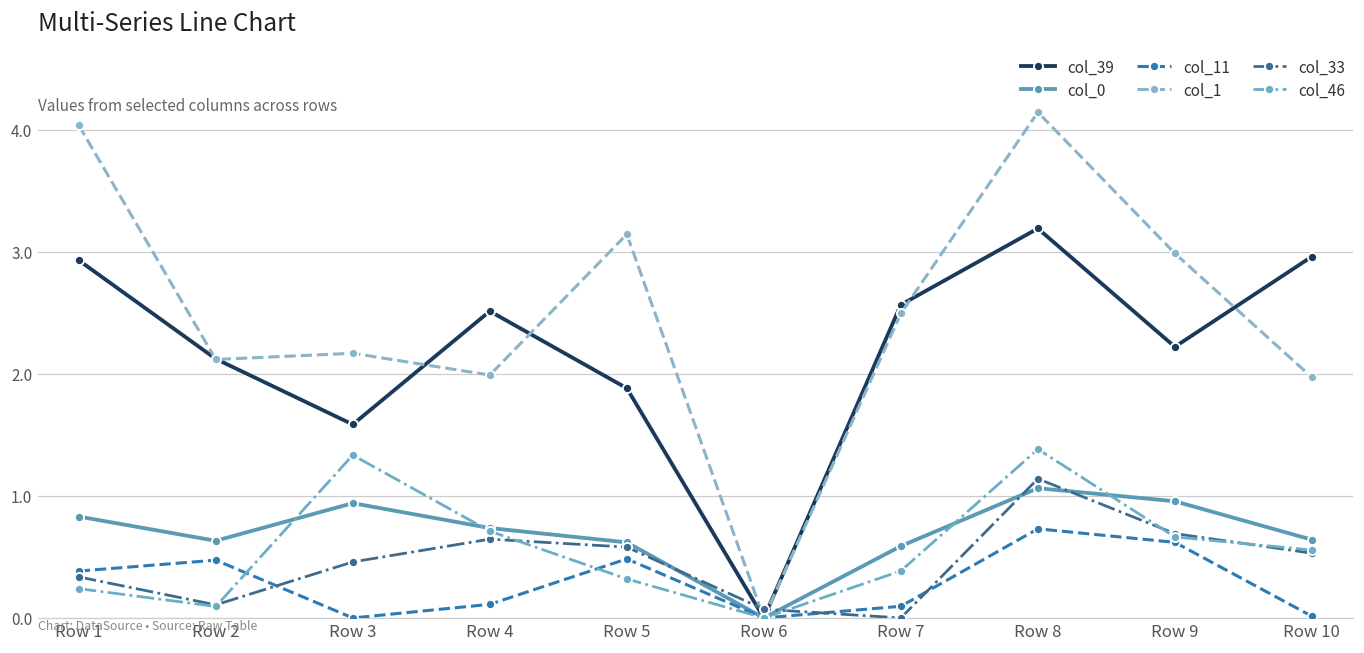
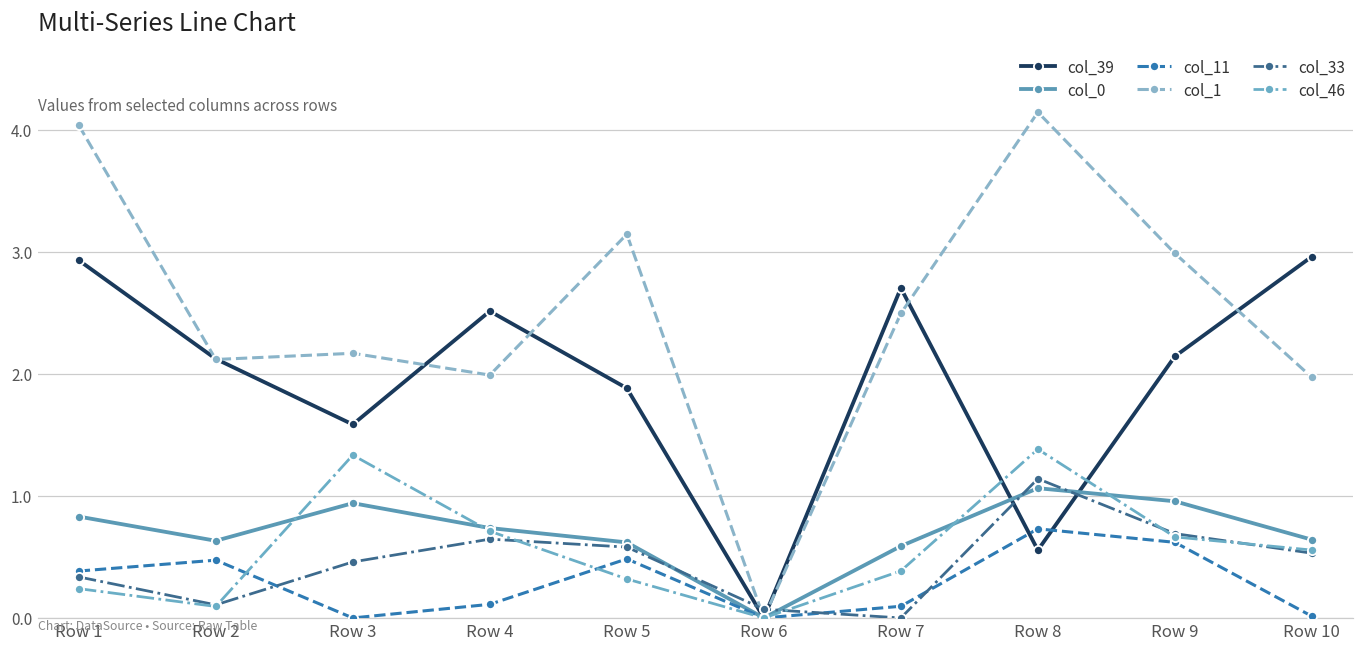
col_39, Row 7: 2.57 -> 2.70
col_39, Row 8: 3.19 -> 0.56
col_39, Row 9: 2.22 -> 2.14
